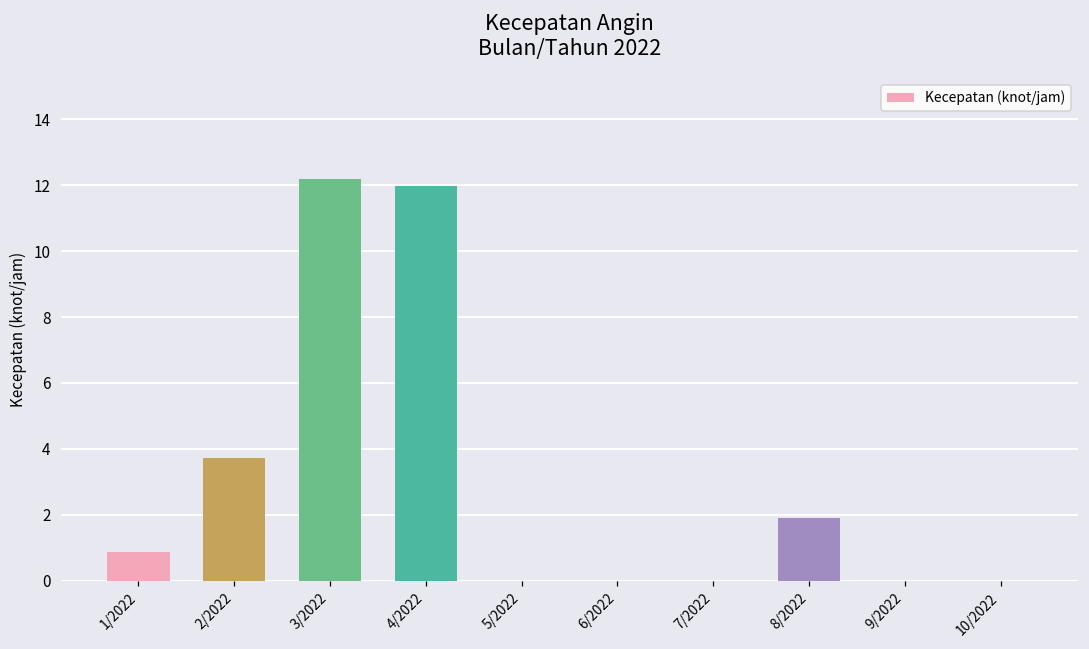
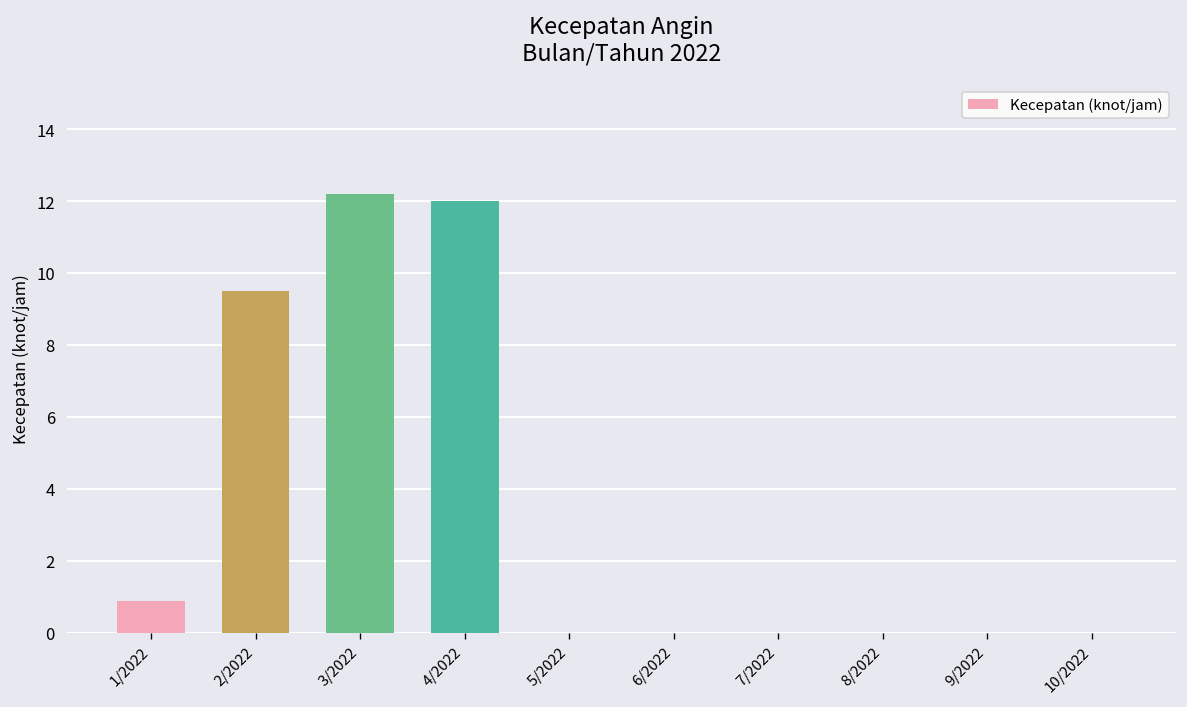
2/2022: 3.7 -> 9.5
8/2022: 1.9 -> 0.0
